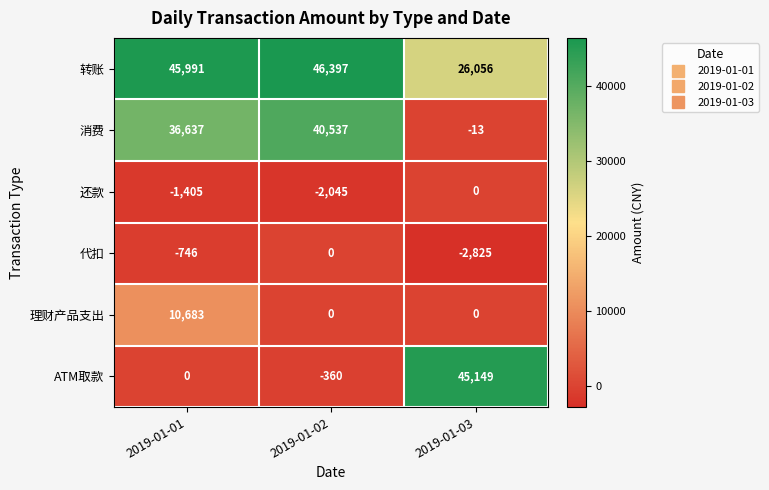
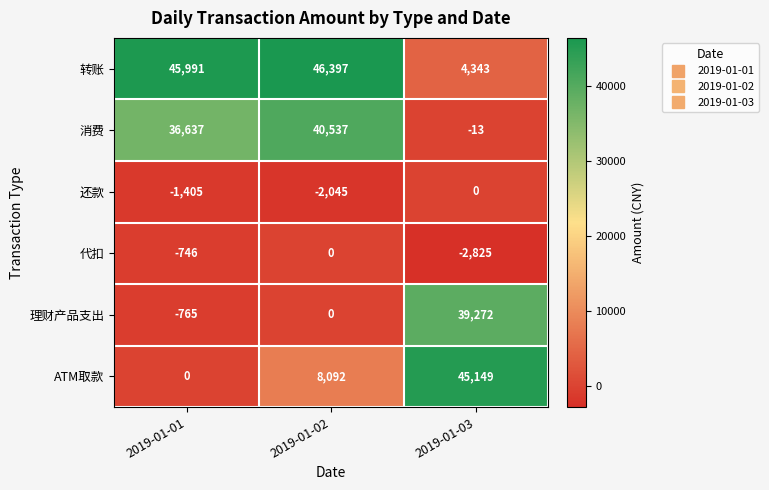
转账, 2019-01-03: 26,056 -> 4,343
理财产品支出, 2019-01-01: 10,683 -> -765
理财产品支出, 2019-01-03: 0 -> 39,272
ATM取款, 2019-01-02: -360 -> 8,092
